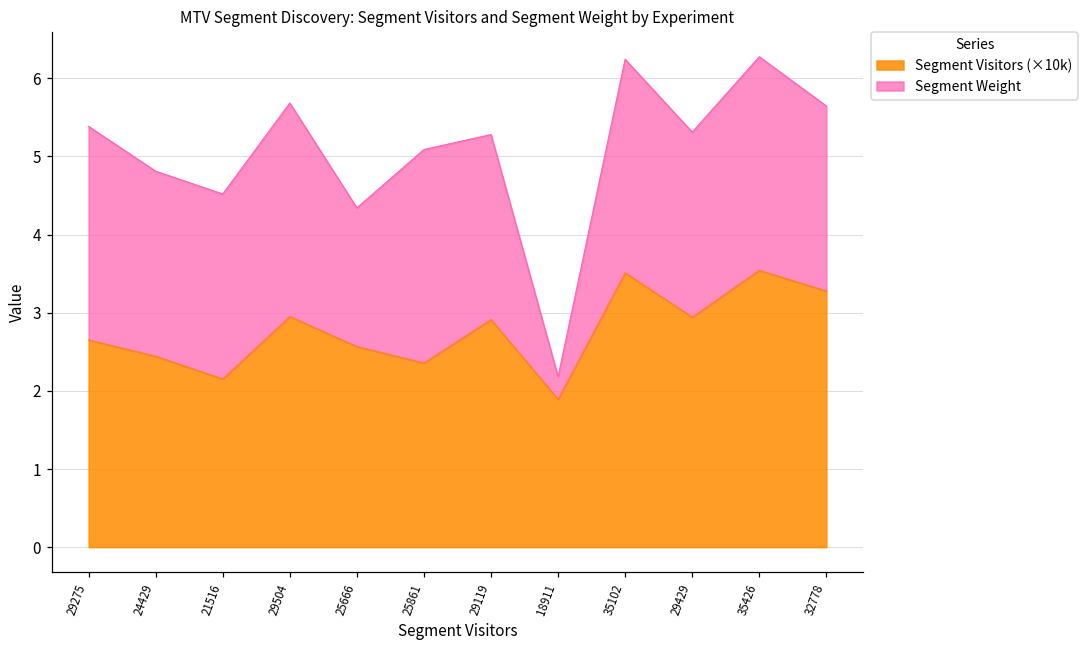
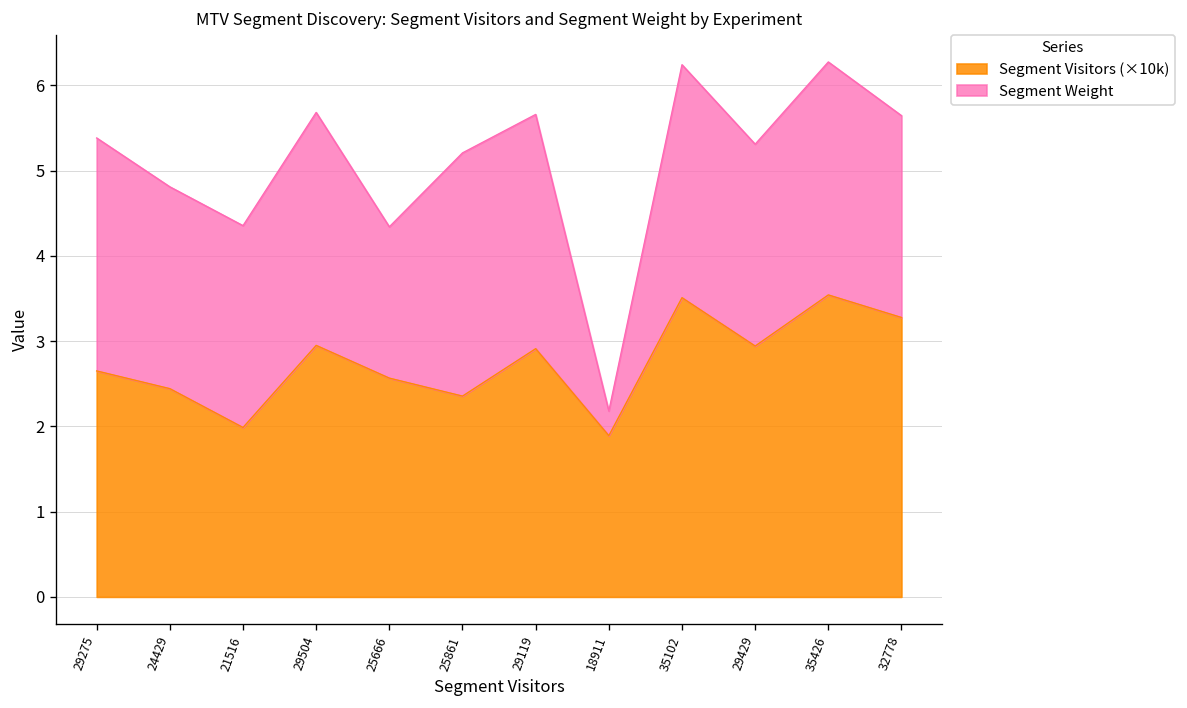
Segment Visitors (×10k), 21516: 2.2 -> 2.0
Segment Weight, 25861: 2.7 -> 2.9
Segment Weight, 29119: 2.4 -> 2.7
